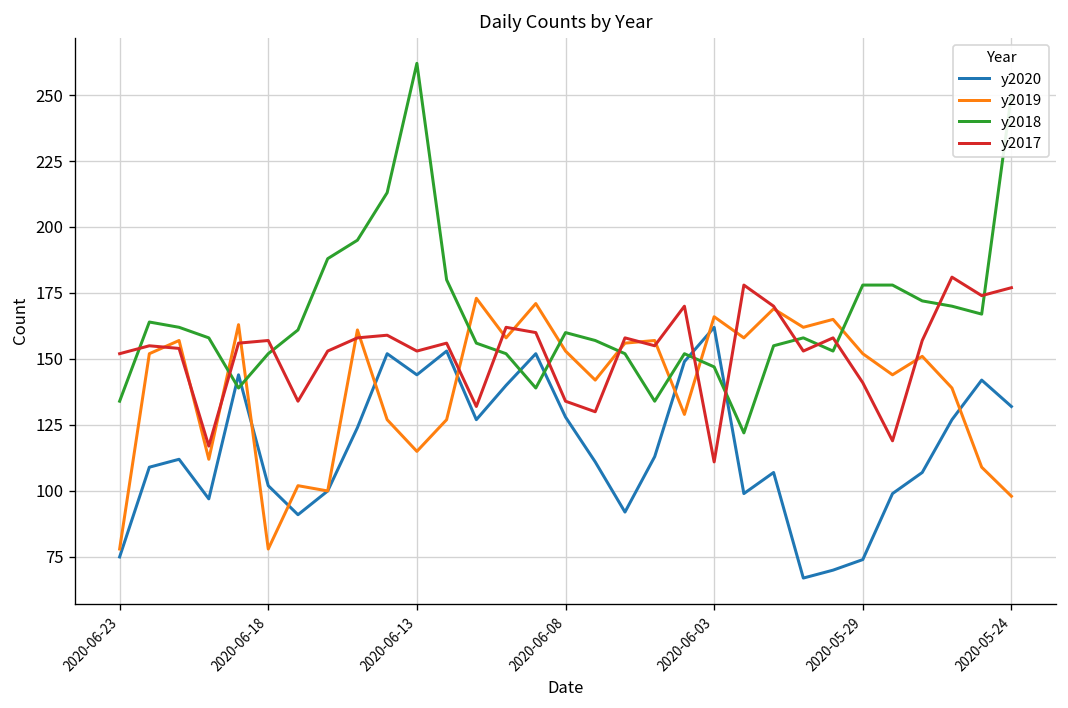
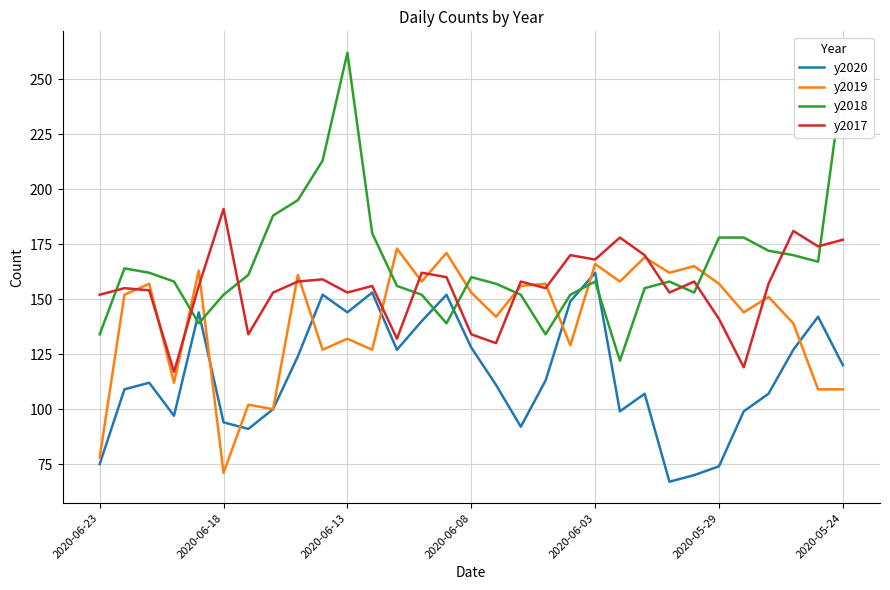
y2020, 2020-06-18: 102 -> 94
y2019, 2020-06-18: 78 -> 71
y2017, 2020-06-18: 157 -> 191
y2019, 2020-06-13: 115 -> 132
y2018, 2020-06-03: 147 -> 158
y2017, 2020-06-03: 111 -> 168
y2019, 2020-05-29: 152 -> 157
y2020, 2020-05-24: 132 -> 120
y2019, 2020-05-24: 98 -> 109
